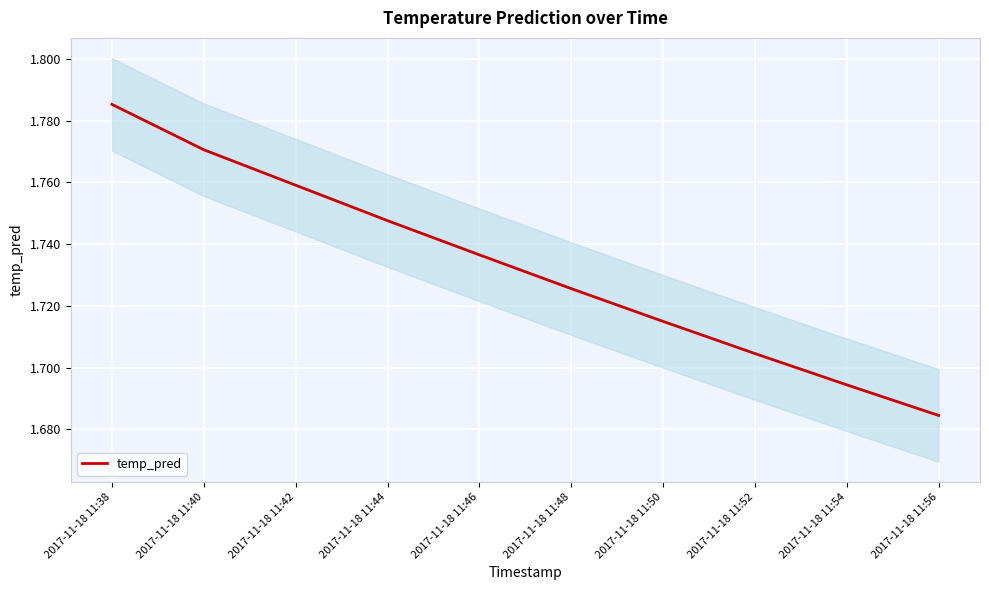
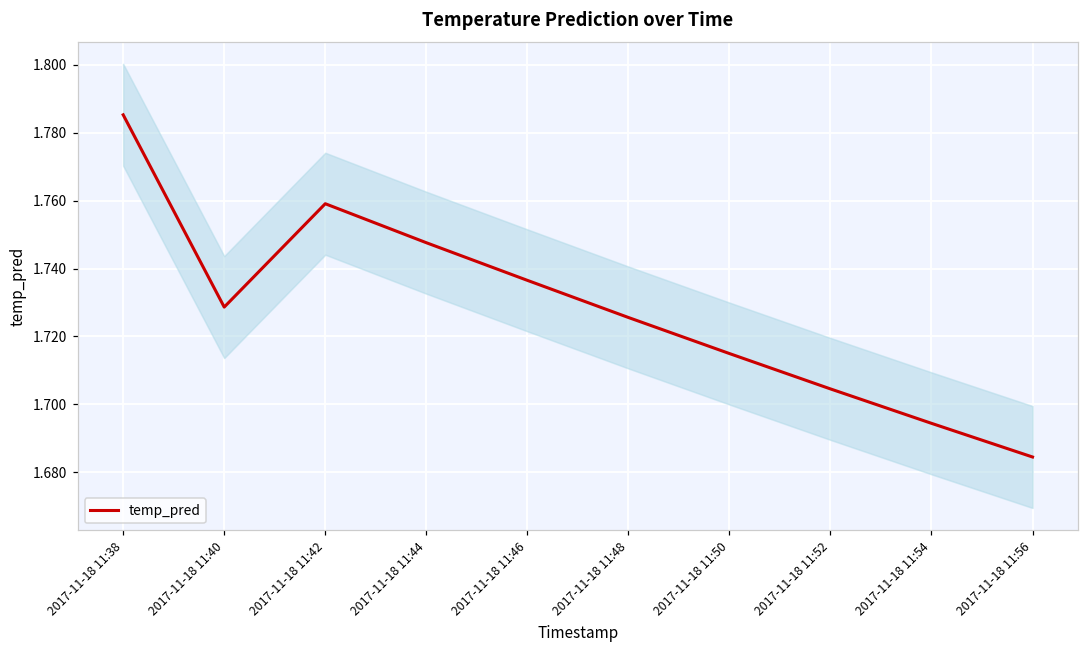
temp_pred, 2017-11-18 11:40: 1.771 -> 1.729
